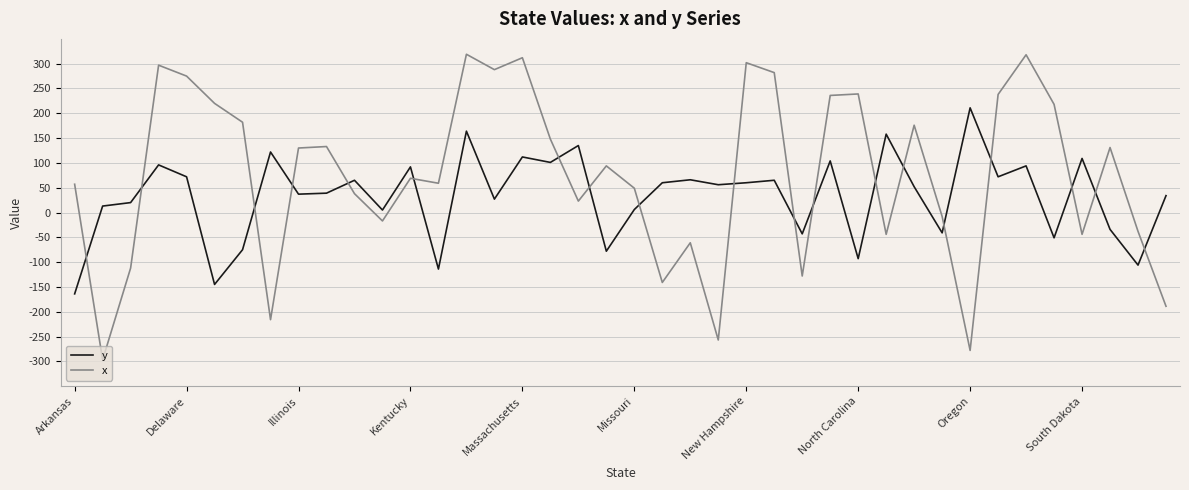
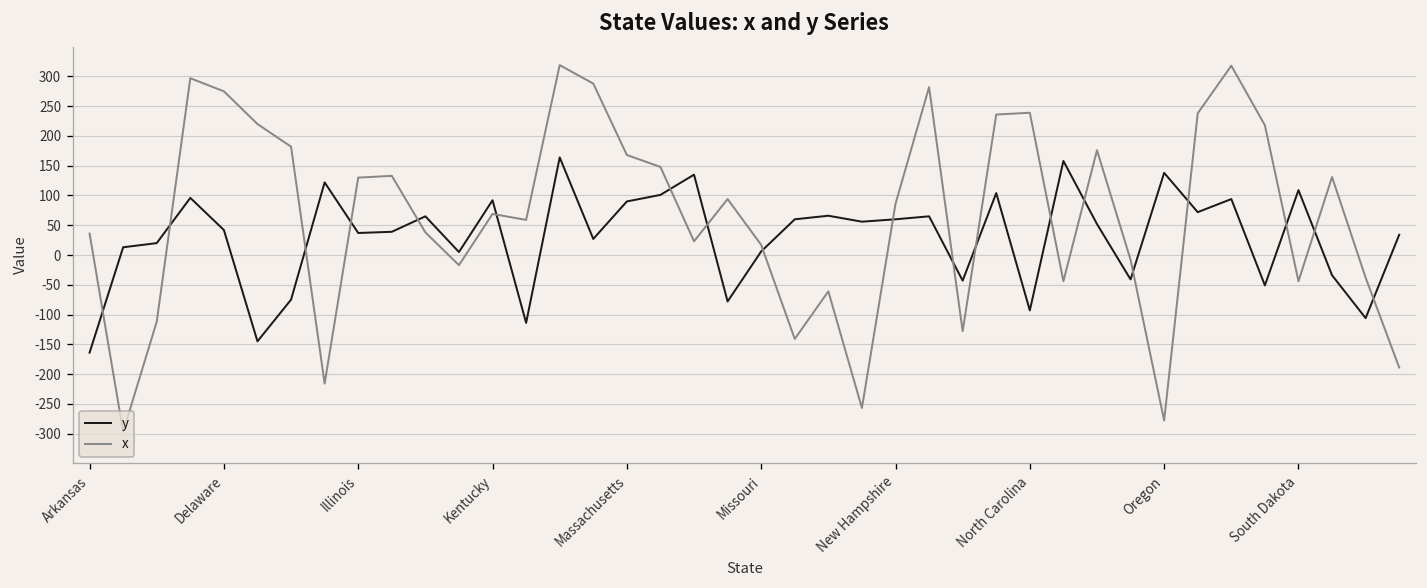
x, Arkansas: 60 -> 40
y, Delaware: 70 -> 40
y, Massachusetts: 110 -> 90
x, Massachusetts: 310 -> 170
x, Missouri: 50 -> 20
x, New Hampshire: 300 -> 90
y, Oregon: 210 -> 140
